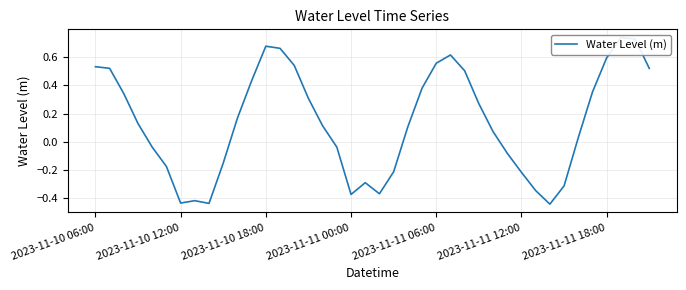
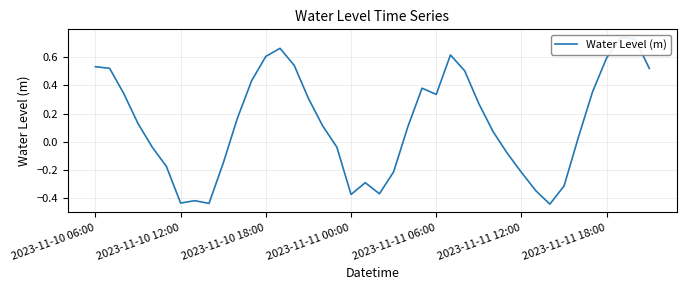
2023-11-10 18:00: 0.68 -> 0.61
2023-11-11 06:00: 0.56 -> 0.34
